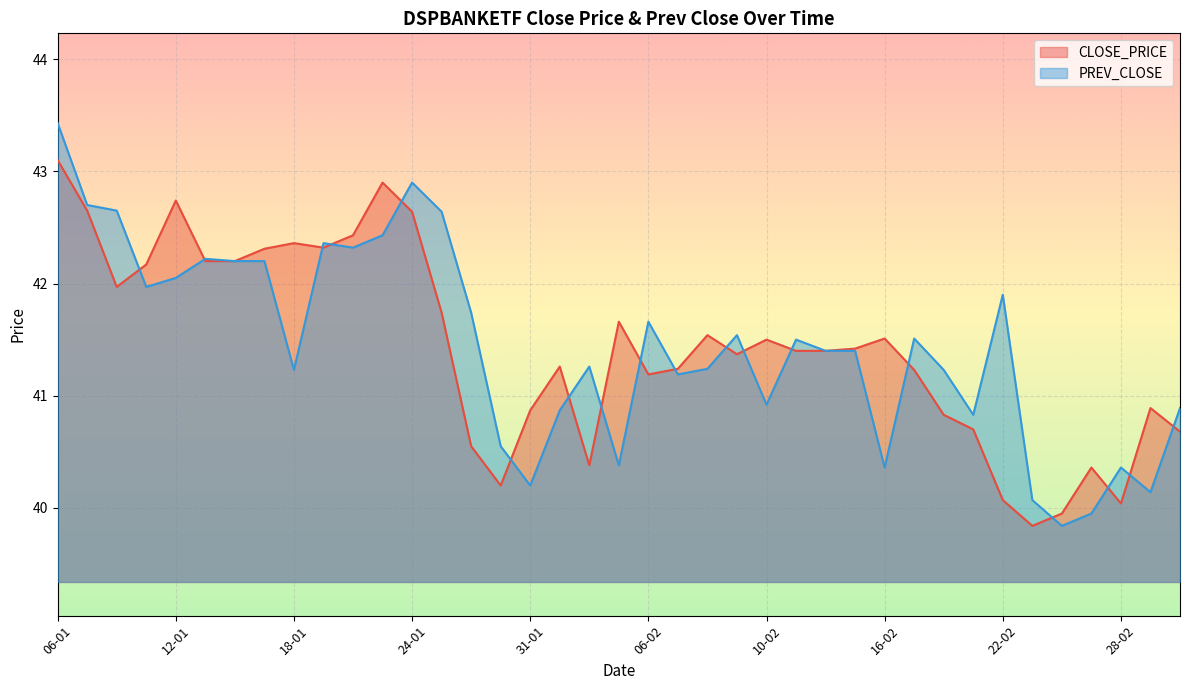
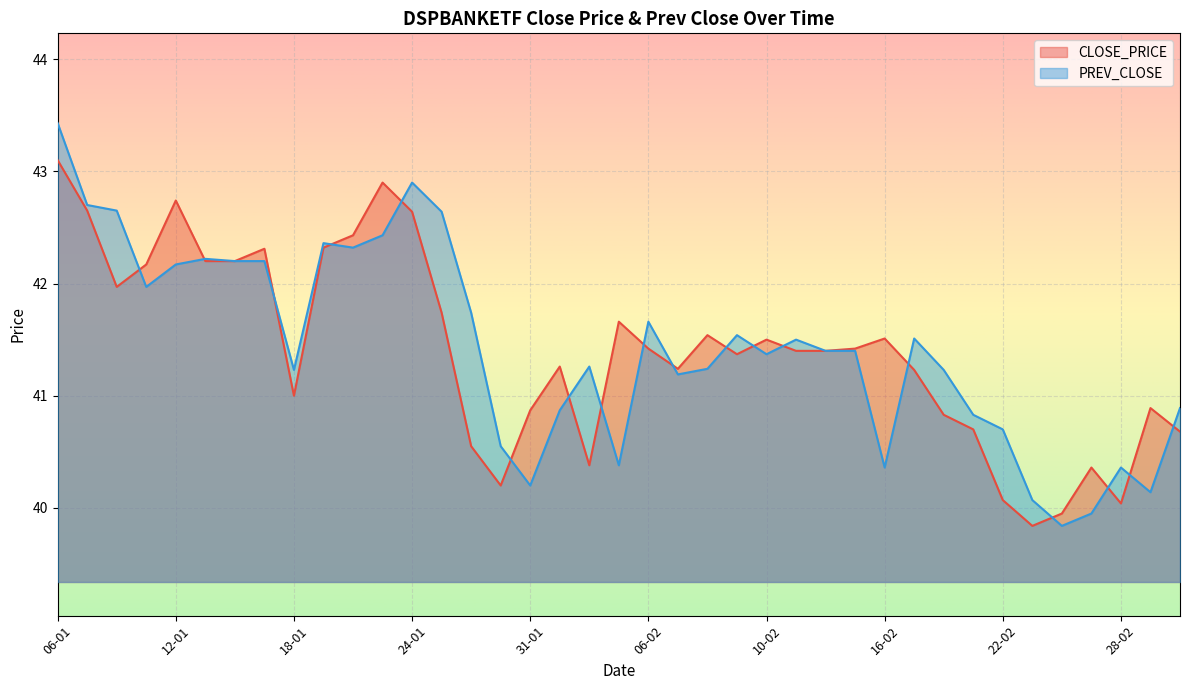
PREV_CLOSE, 12-01: 42.05 -> 42.17
CLOSE_PRICE, 18-01: 42.36 -> 41.00
CLOSE_PRICE, 06-02: 41.19 -> 41.42
PREV_CLOSE, 10-02: 40.92 -> 41.37
PREV_CLOSE, 22-02: 41.9 -> 40.7
